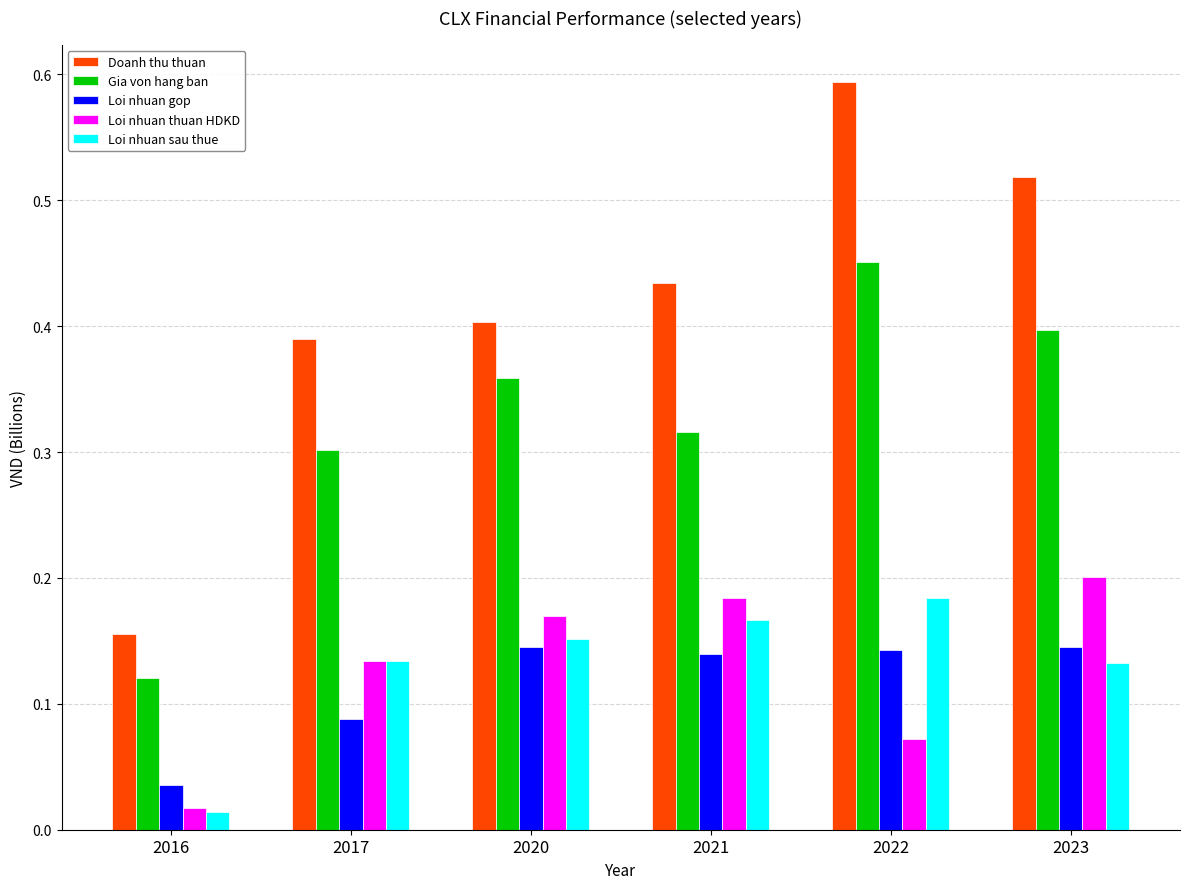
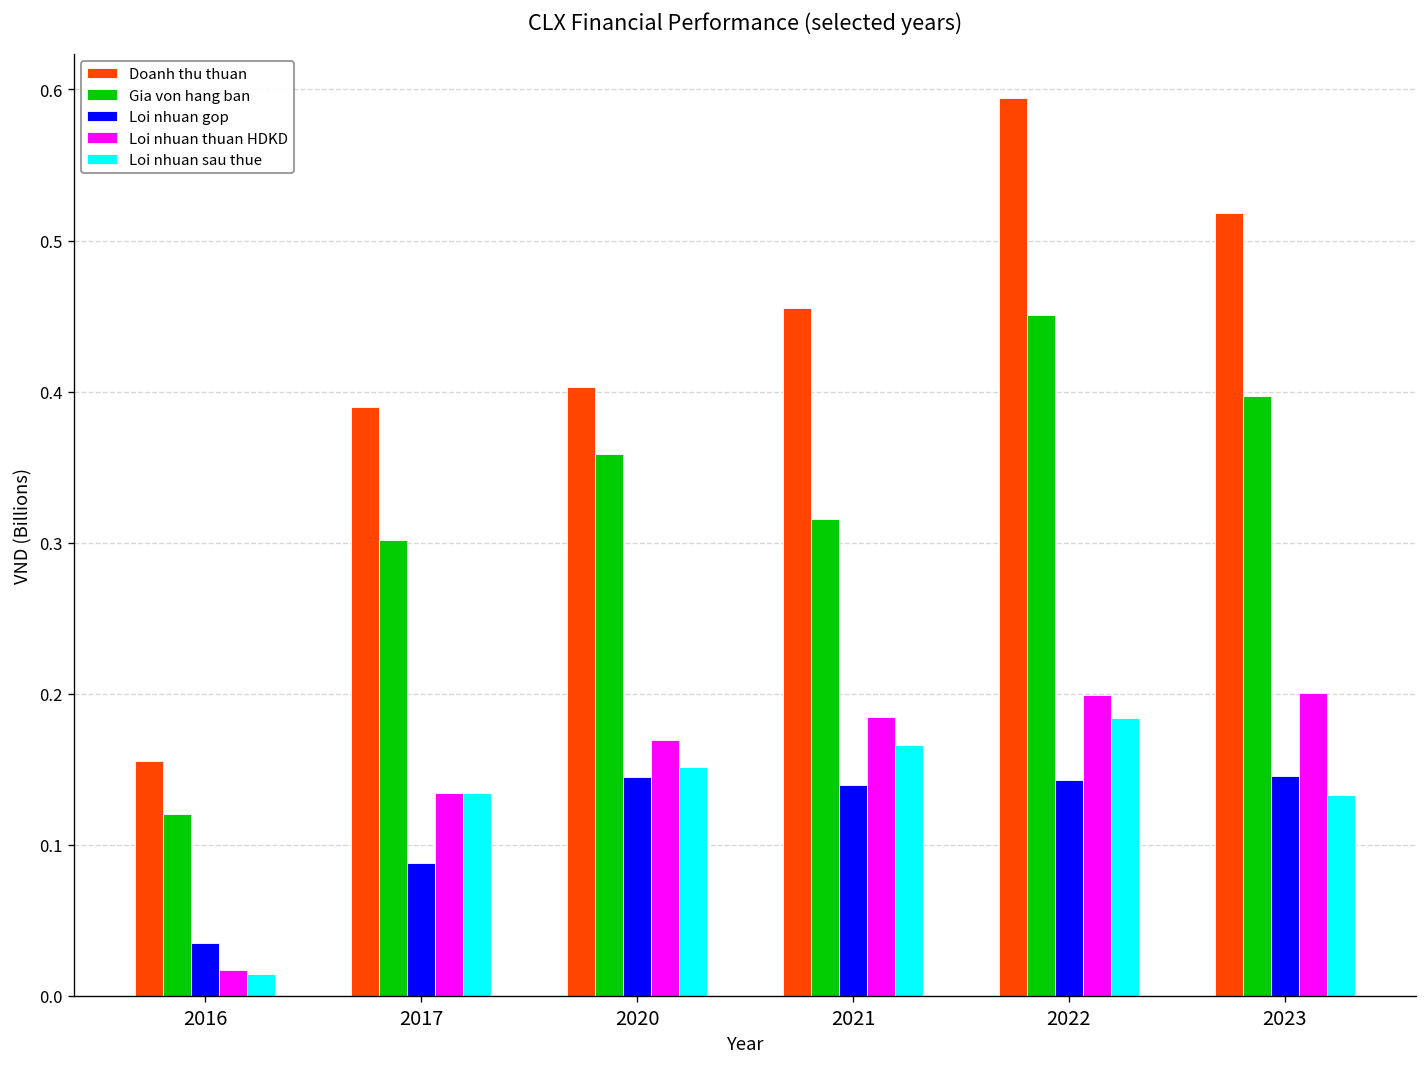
Doanh thu thuan, 2021: 0.435 -> 0.455
Loi nhuan thuan HDKD, 2022: 0.072 -> 0.199
